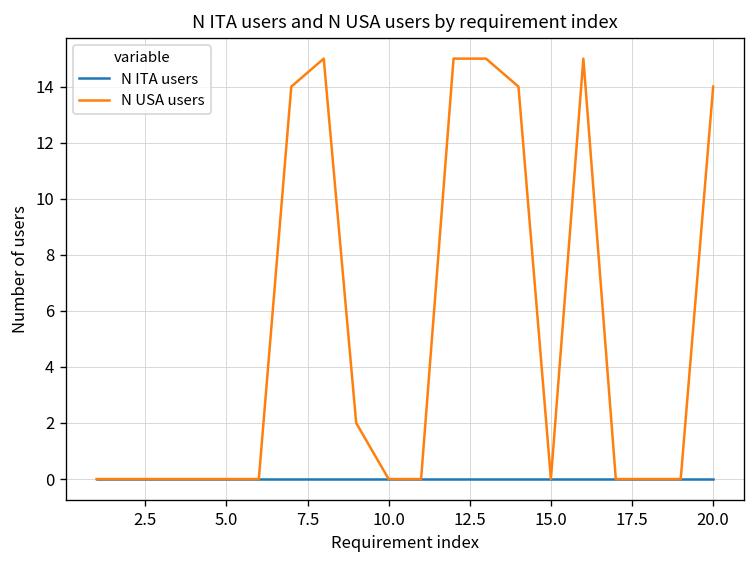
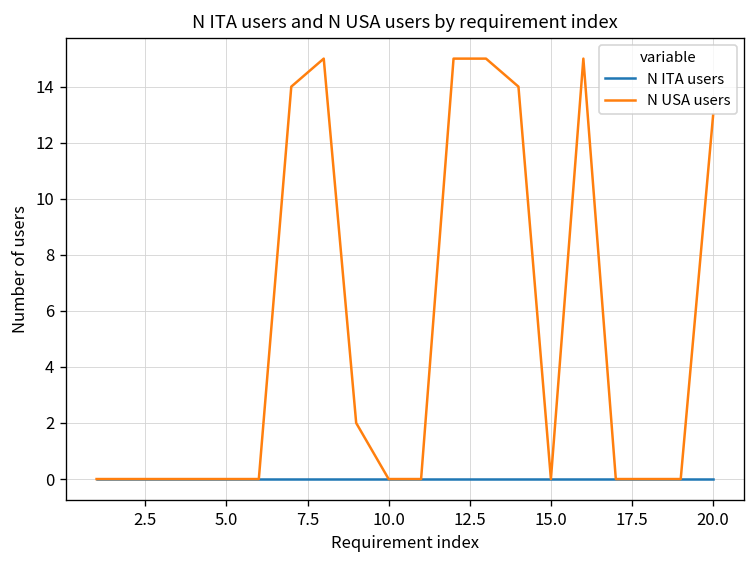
N USA users, 20.0: 14 -> 13
